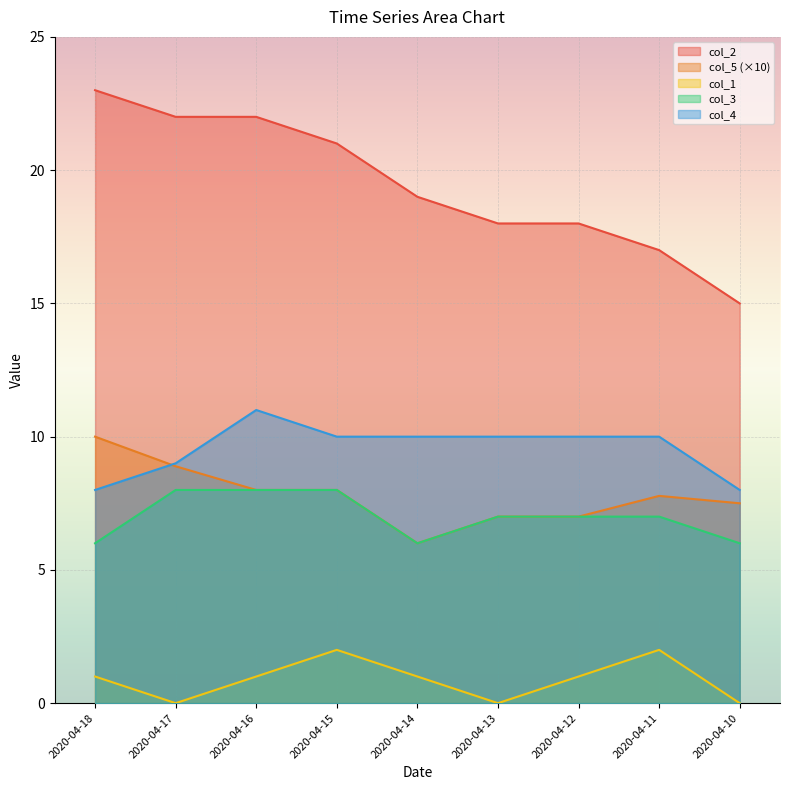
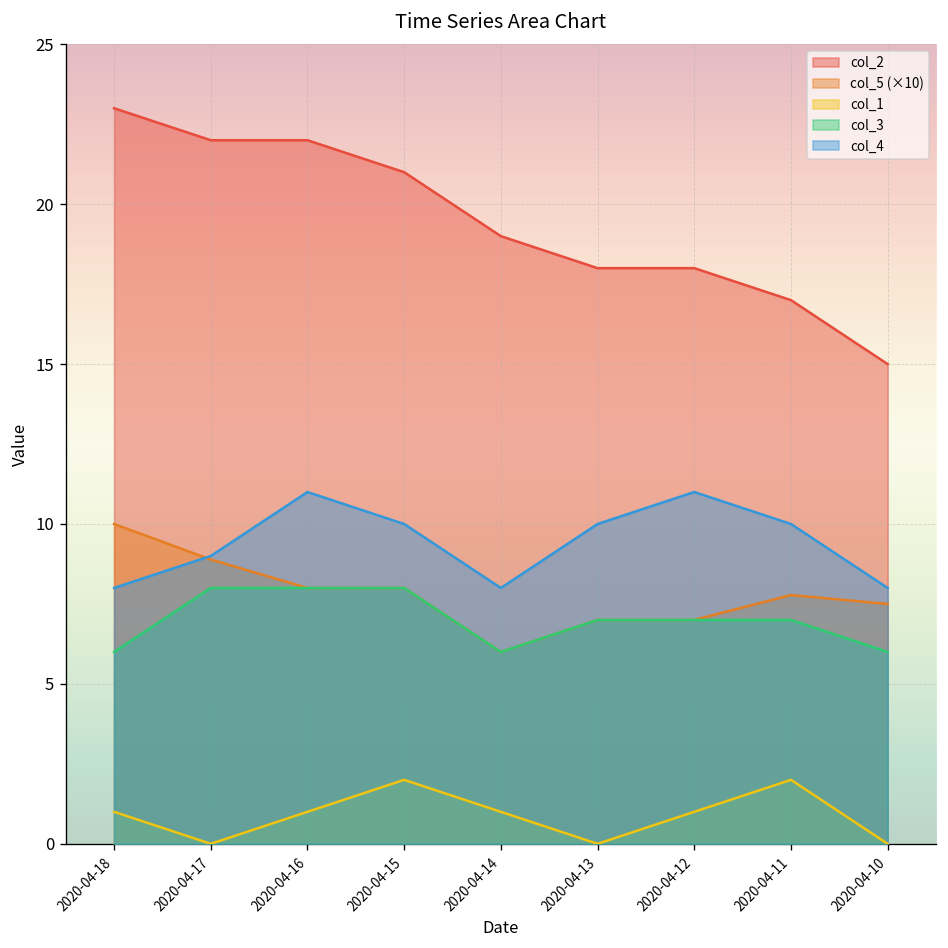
col_4, 2020-04-14: 10 -> 8
col_4, 2020-04-12: 10 -> 11
